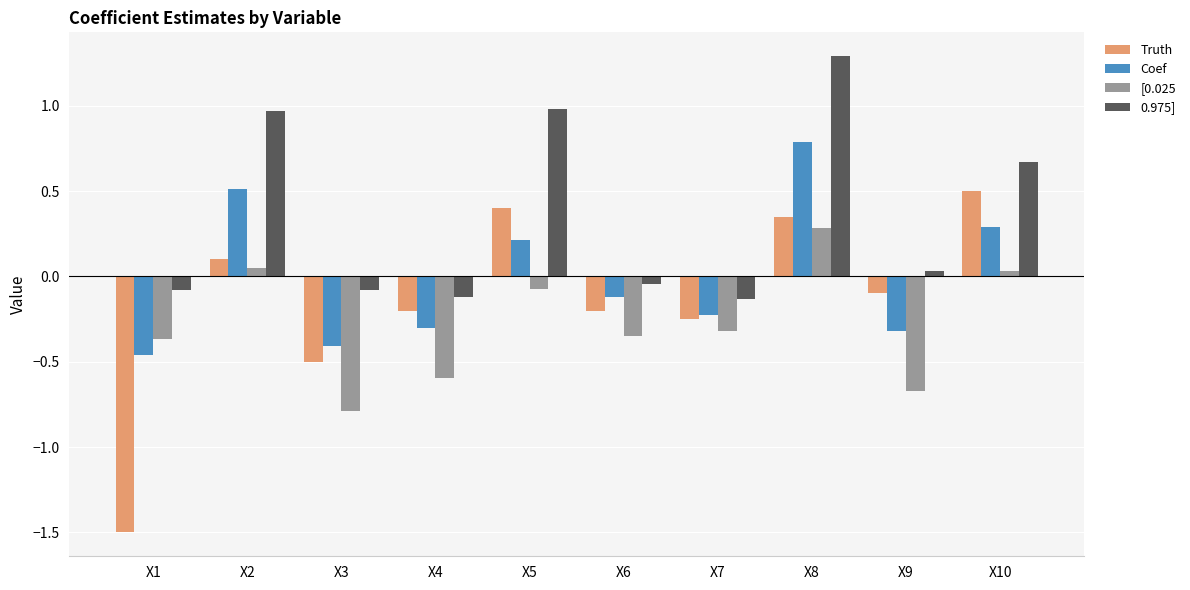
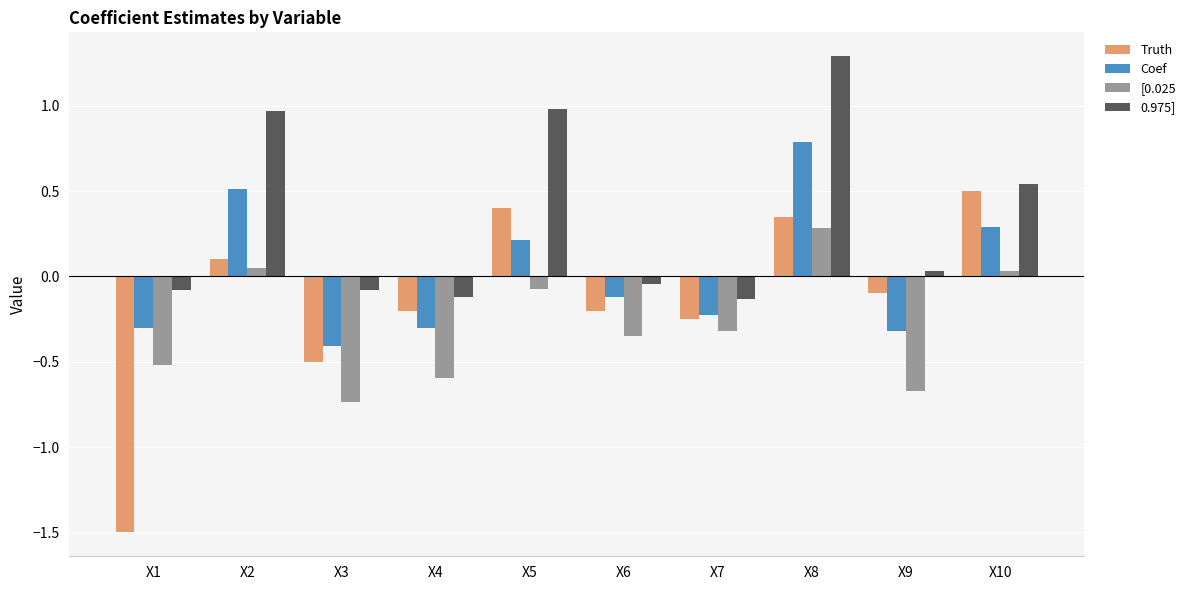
Coef, X1: -0.46 -> -0.30
[0.025, X1: -0.37 -> -0.52
[0.025, X3: -0.79 -> -0.73
0.975], X10: 0.67 -> 0.54
